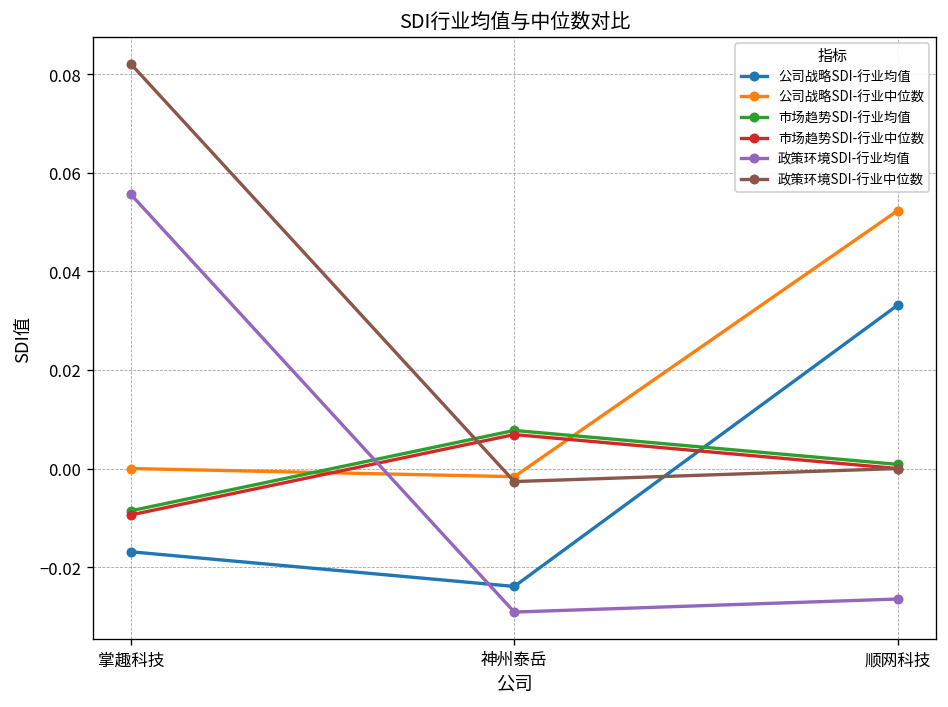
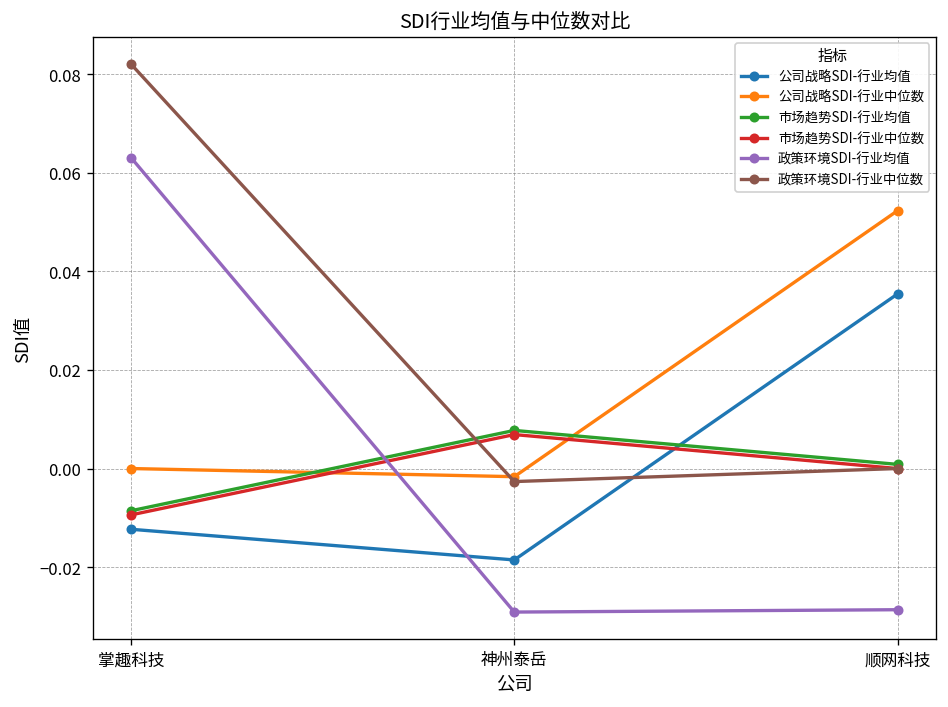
公司战略SDI-行业均值, 掌趣科技: -0.017 -> -0.012
政策环境SDI-行业均值, 掌趣科技: 0.056 -> 0.063
公司战略SDI-行业均值, 神州泰岳: -0.024 -> -0.019
公司战略SDI-行业均值, 顺网科技: 0.033 -> 0.035
政策环境SDI-行业均值, 顺网科技: -0.026 -> -0.029
